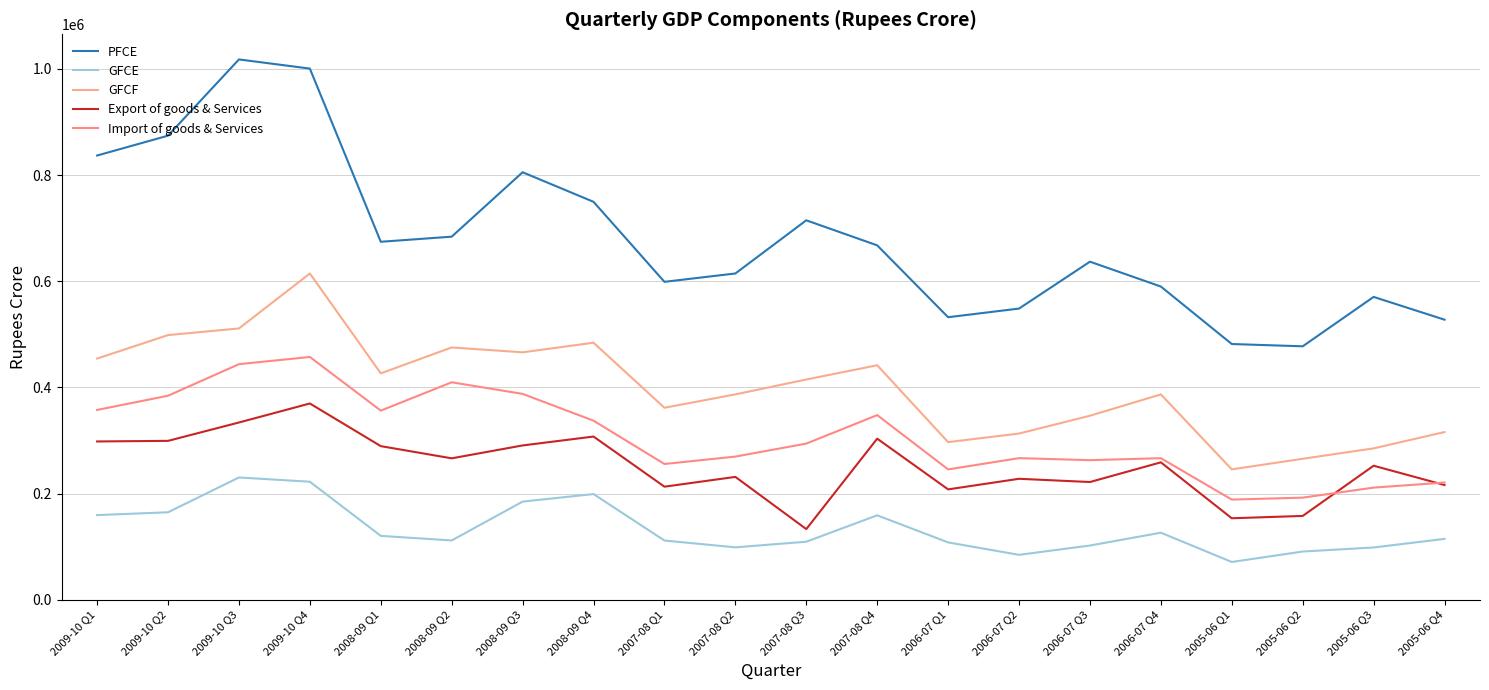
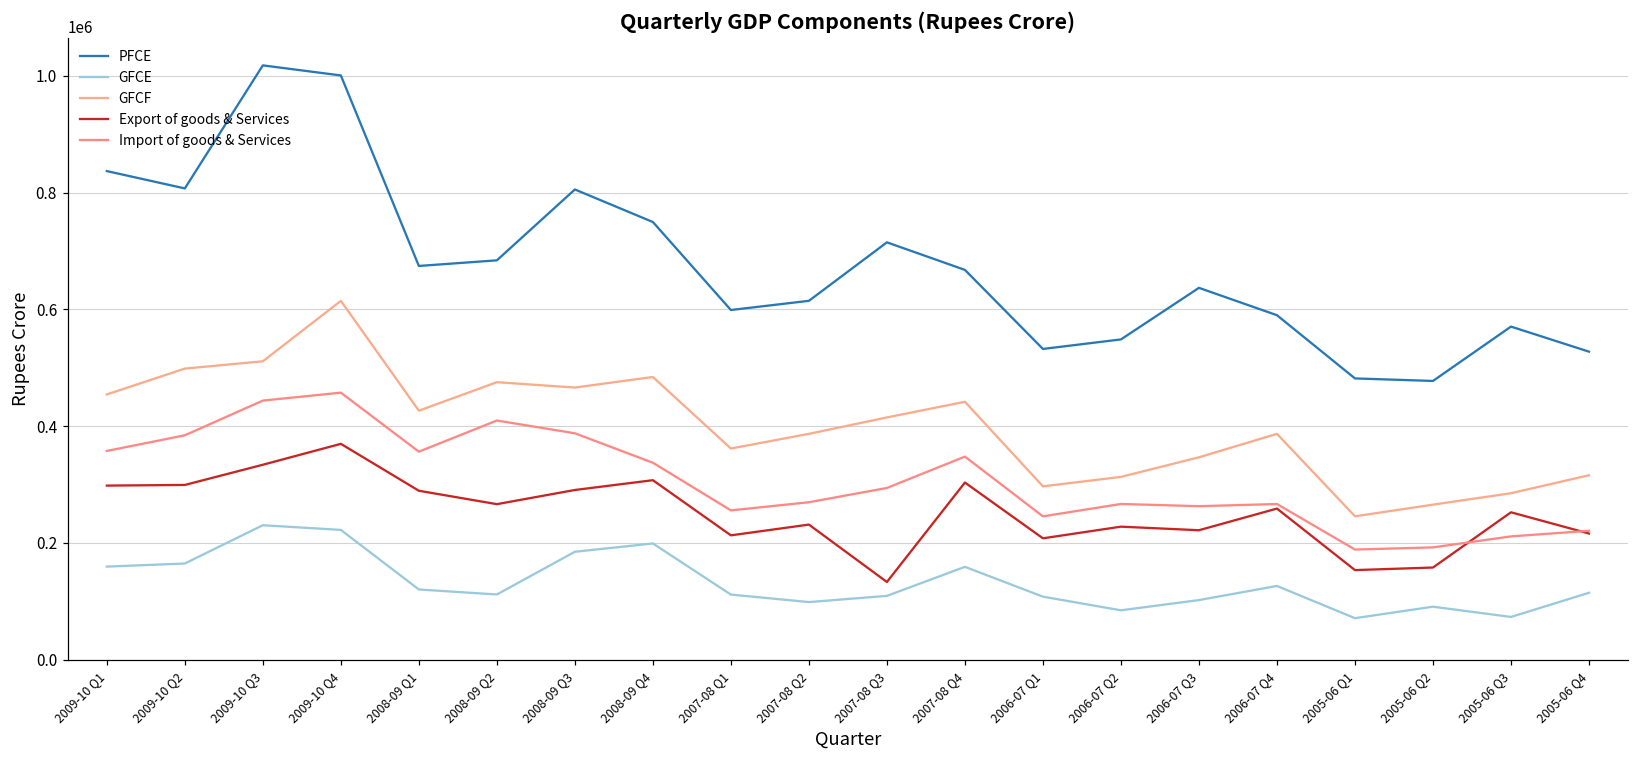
PFCE, 2009-10 Q2: 870000 -> 810000
GFCE, 2005-06 Q3: 100000 -> 70000
